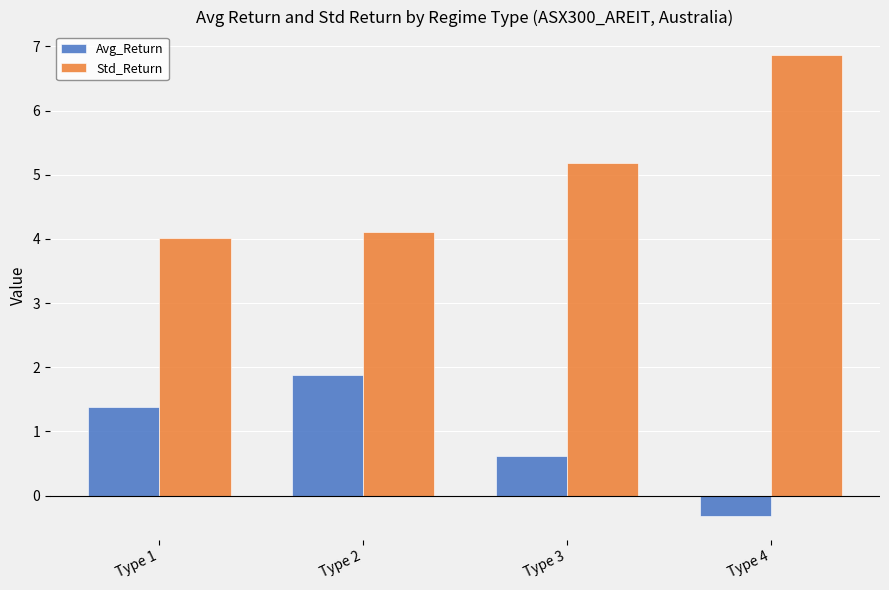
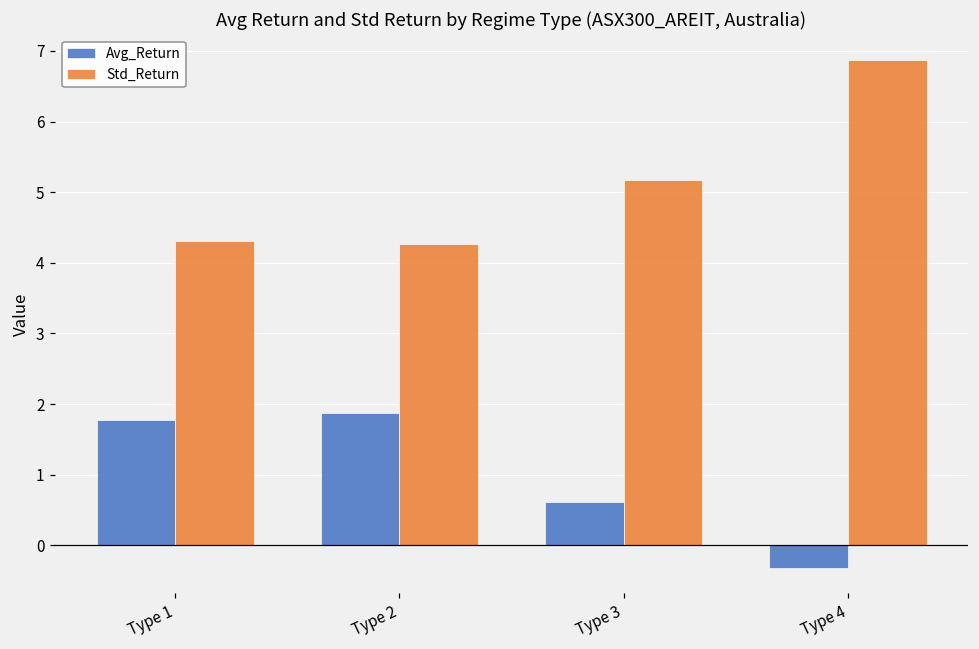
Avg_Return, Type 1: 1.4 -> 1.8
Std_Return, Type 1: 4.0 -> 4.3
Std_Return, Type 2: 4.1 -> 4.3
